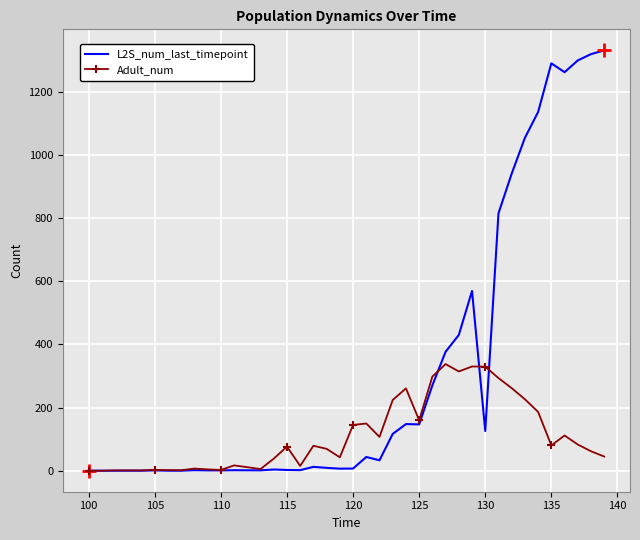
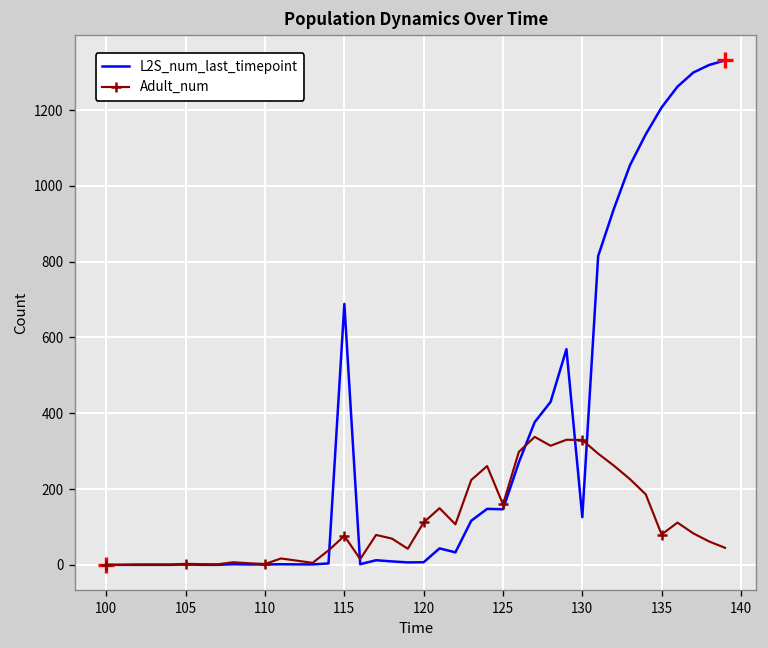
L2S_num_last_timepoint, 115: 0 -> 690
Adult_num, 120: 140 -> 110
L2S_num_last_timepoint, 135: 1290 -> 1210
